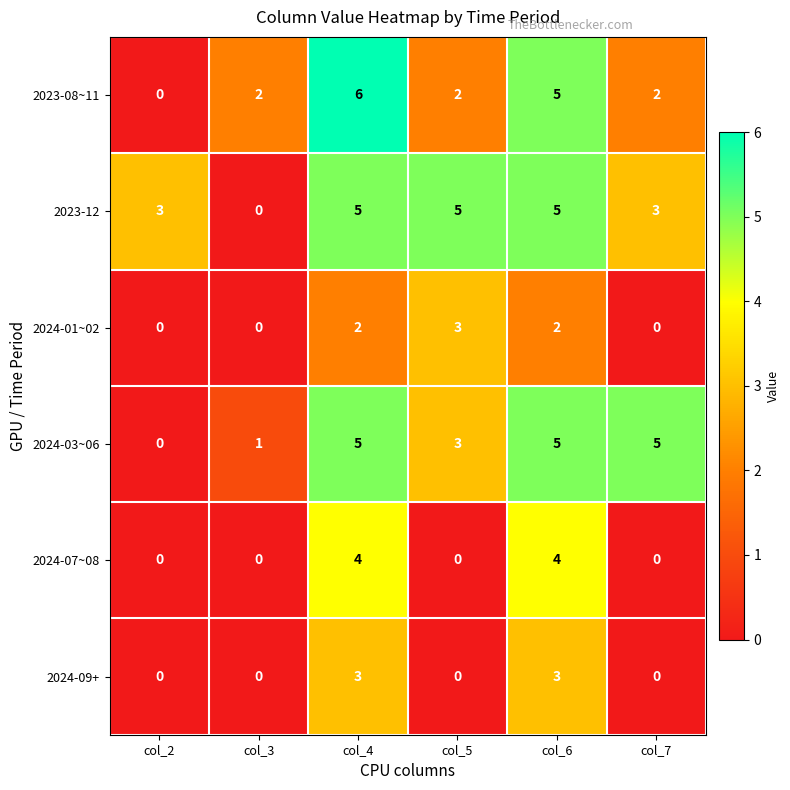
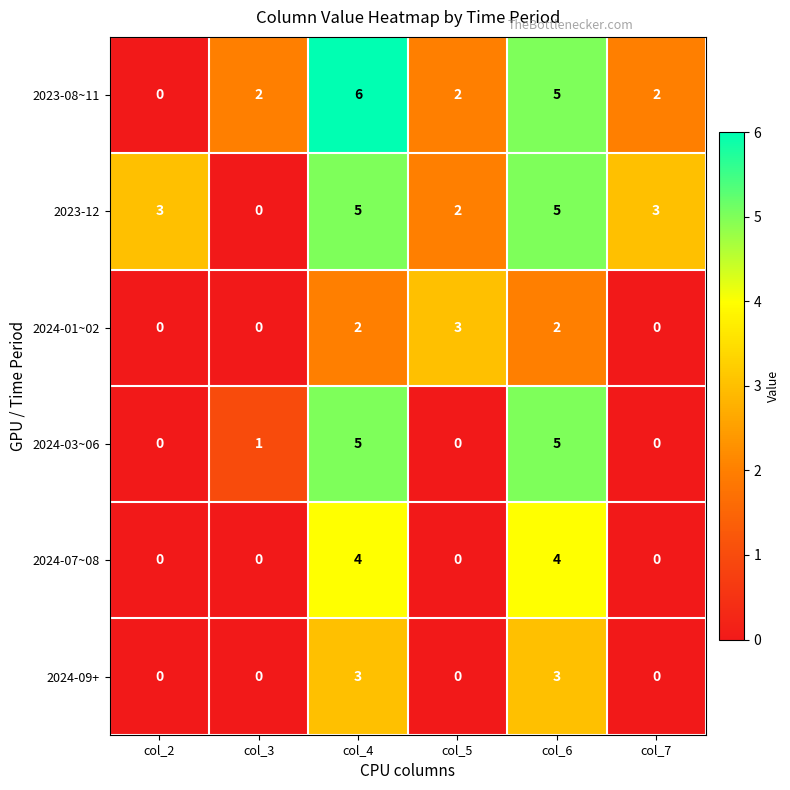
2023-12, col_5: 5 -> 2
2024-03~06, col_5: 3 -> 0
2024-03~06, col_7: 5 -> 0
